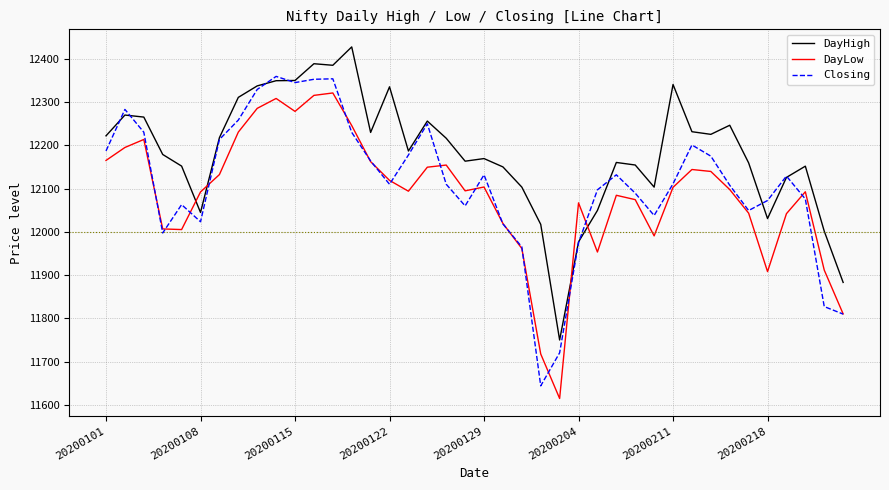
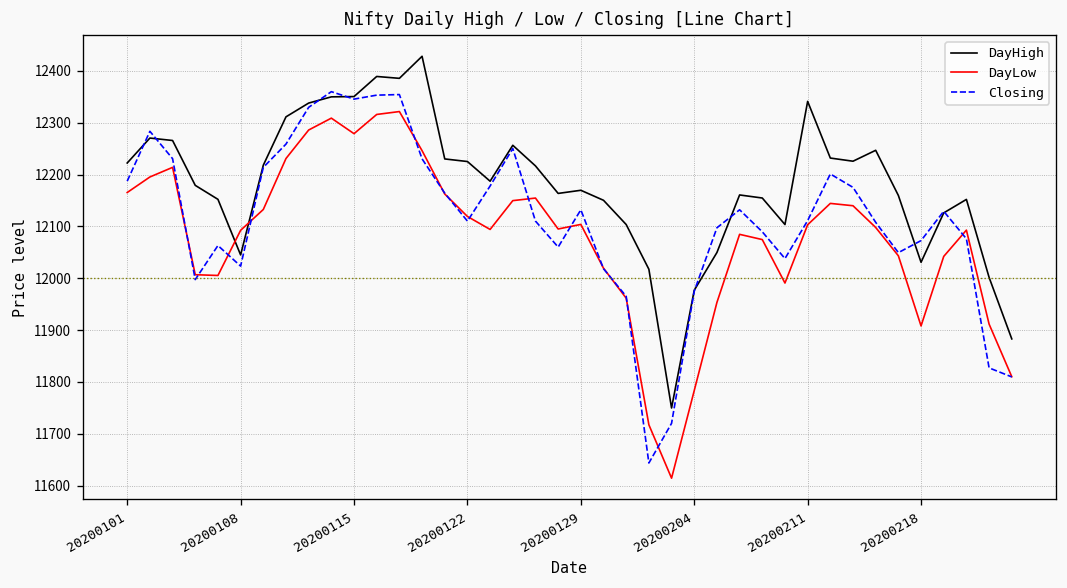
DayHigh, 20200122: 12340 -> 12230
DayLow, 20200204: 12070 -> 11780
